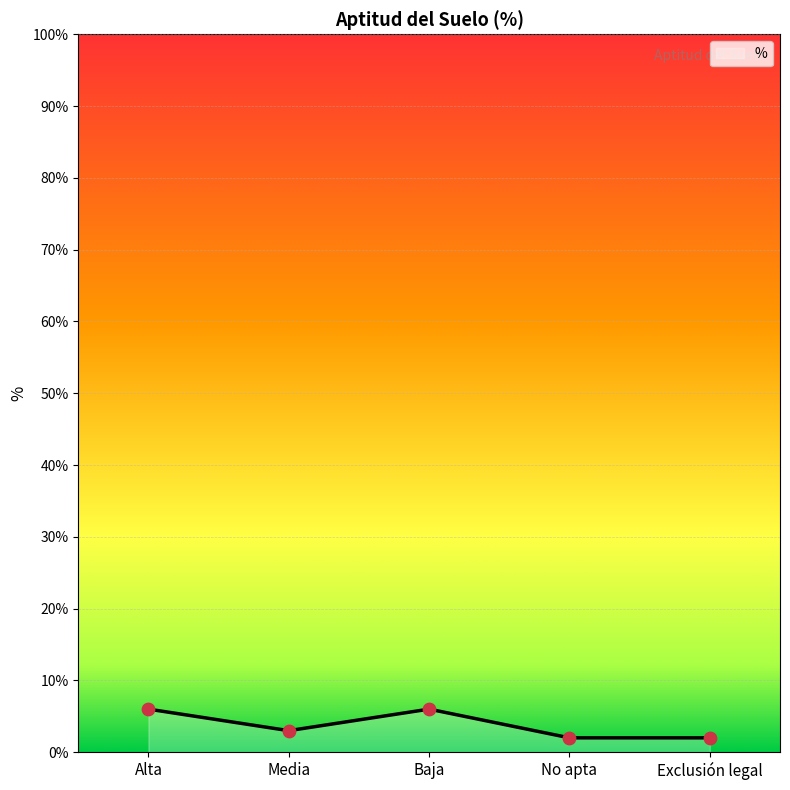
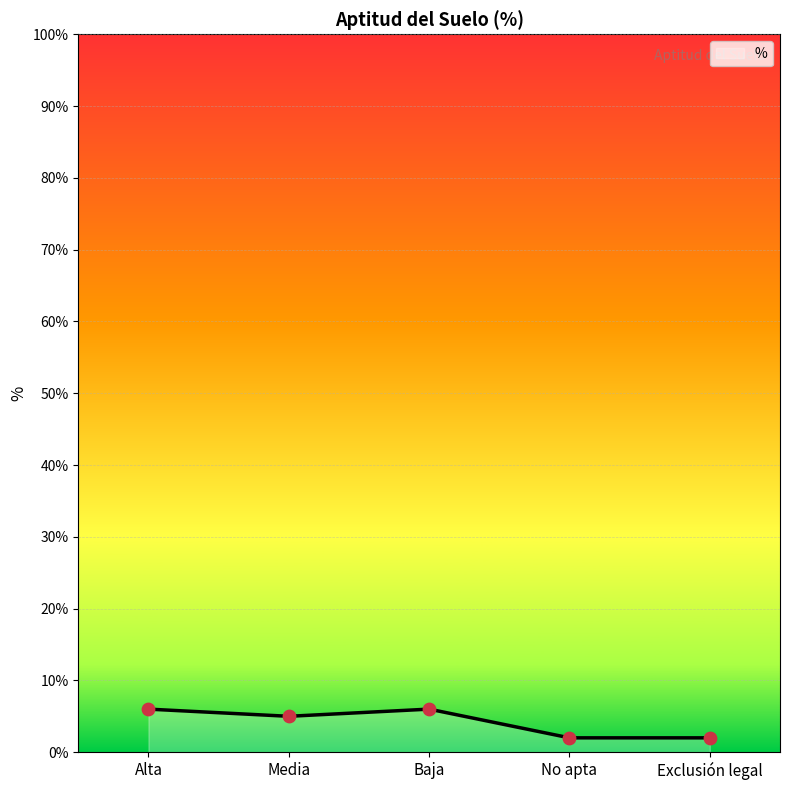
Media: 3% -> 5%
